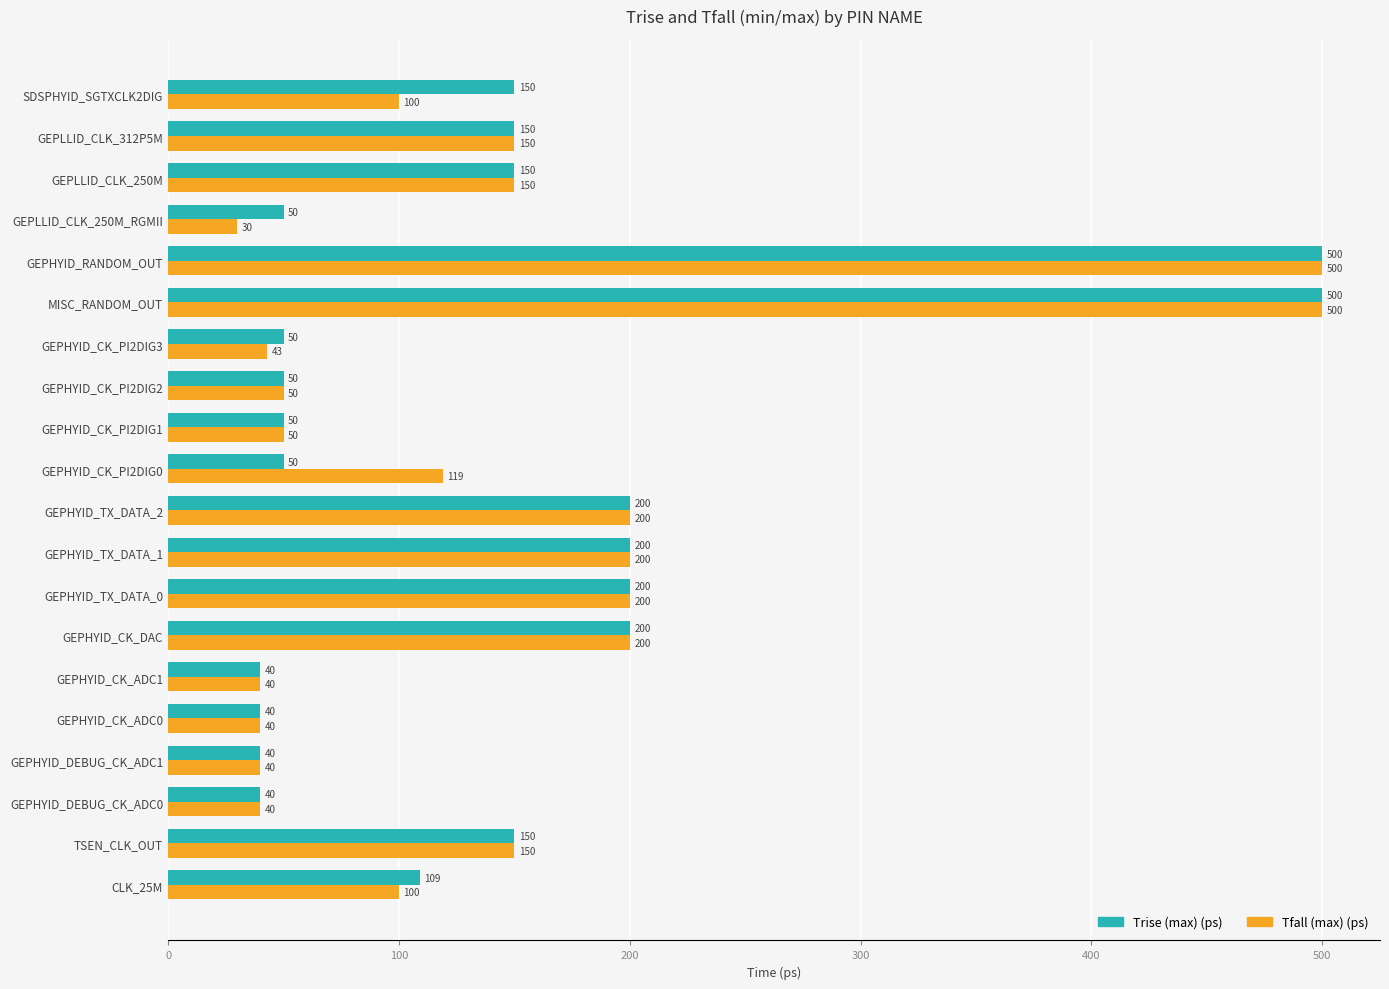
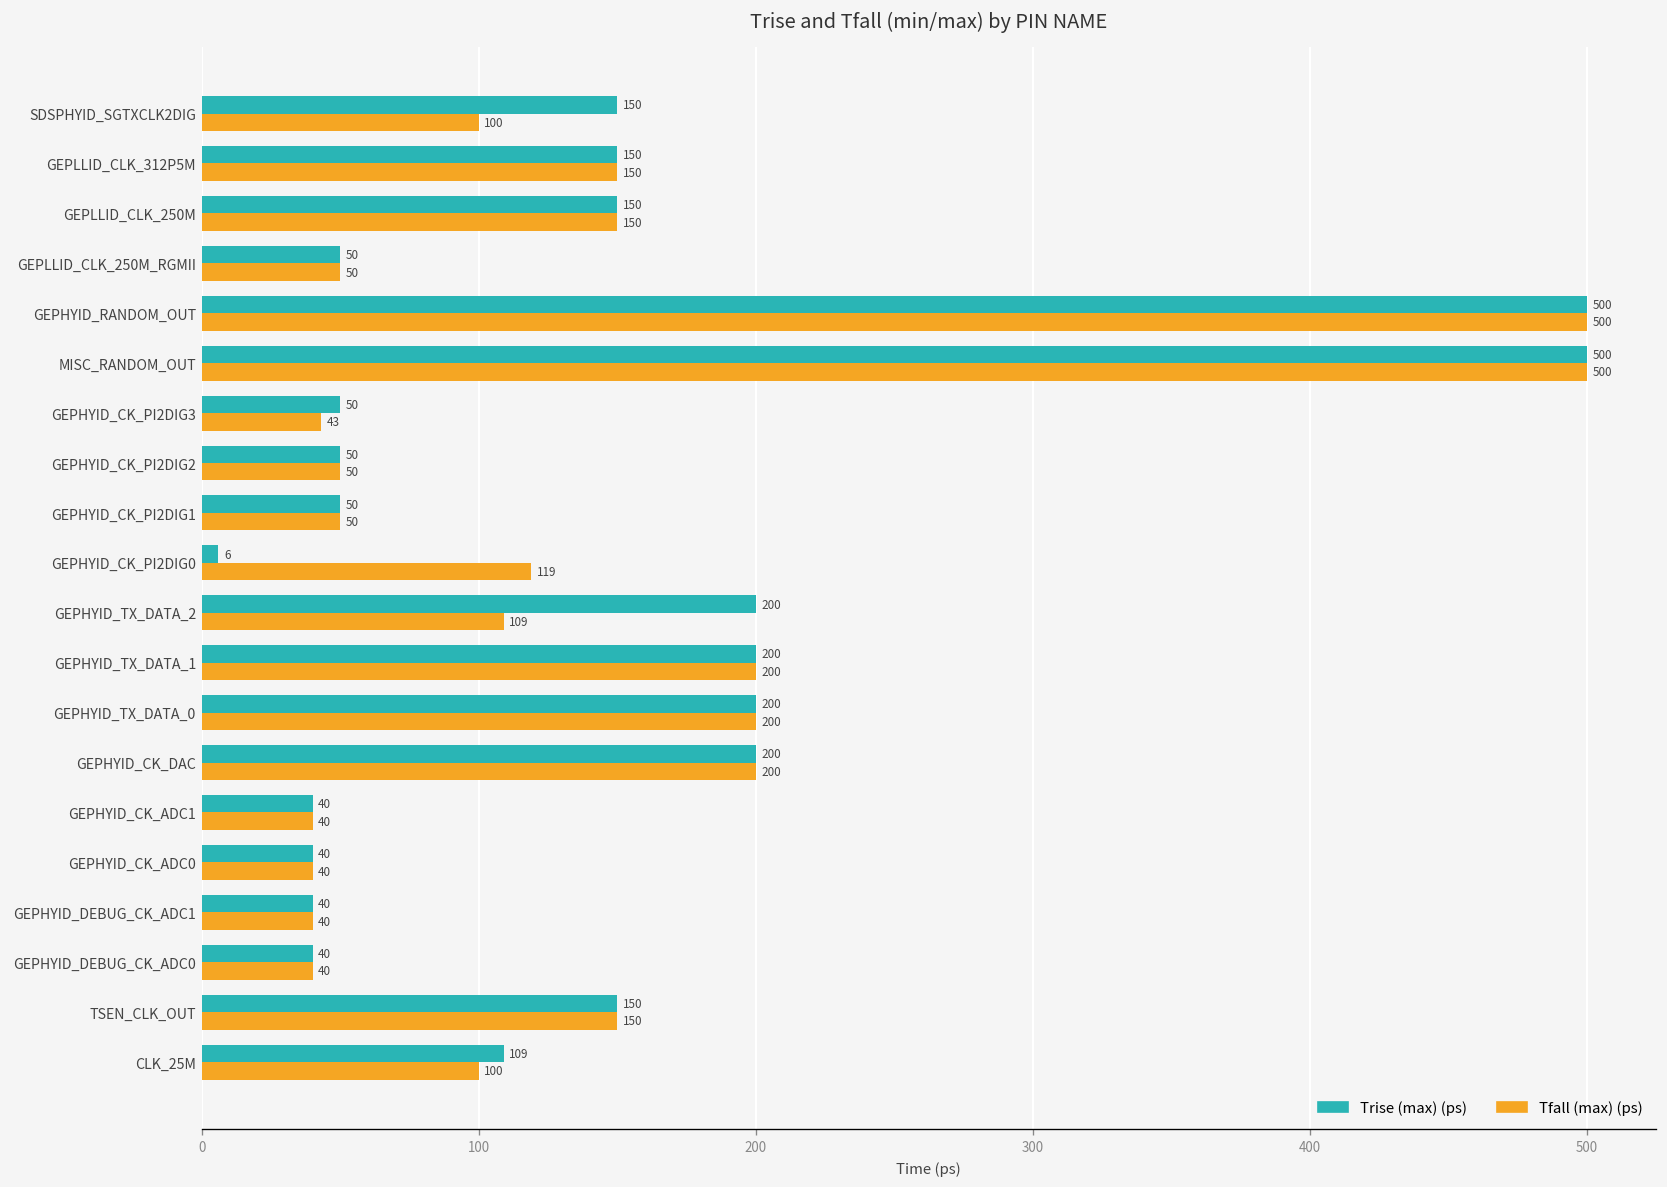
Tfall (max) (ps), GEPLLID_CLK_250M_RGMII: 30 -> 50
Trise (max) (ps), GEPHYID_CK_PI2DIG0: 50 -> 6
Tfall (max) (ps), GEPHYID_TX_DATA_2: 200 -> 109
